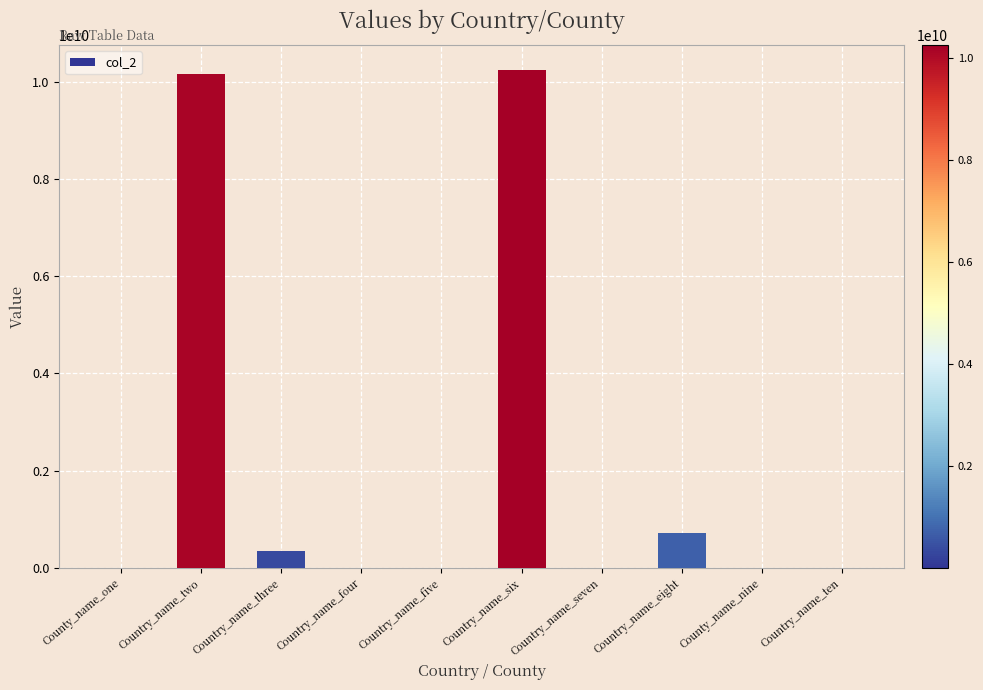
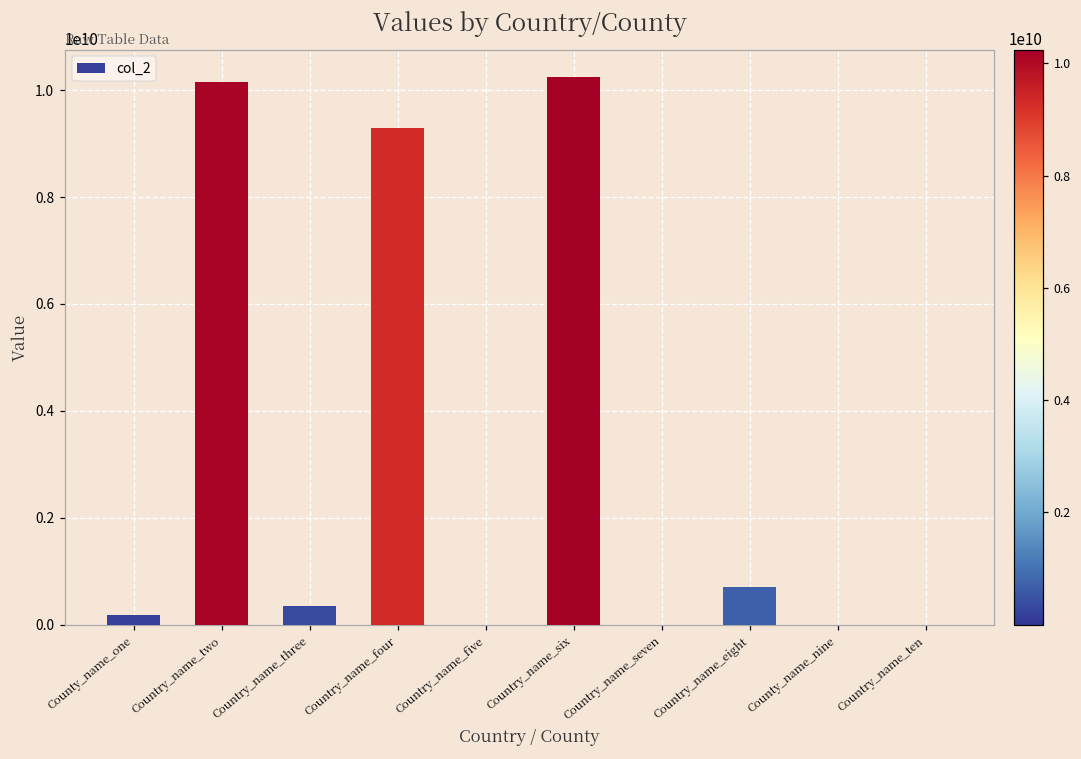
County_name_one: 0 -> 200000000
Country_name_four: 0 -> 9300000000
